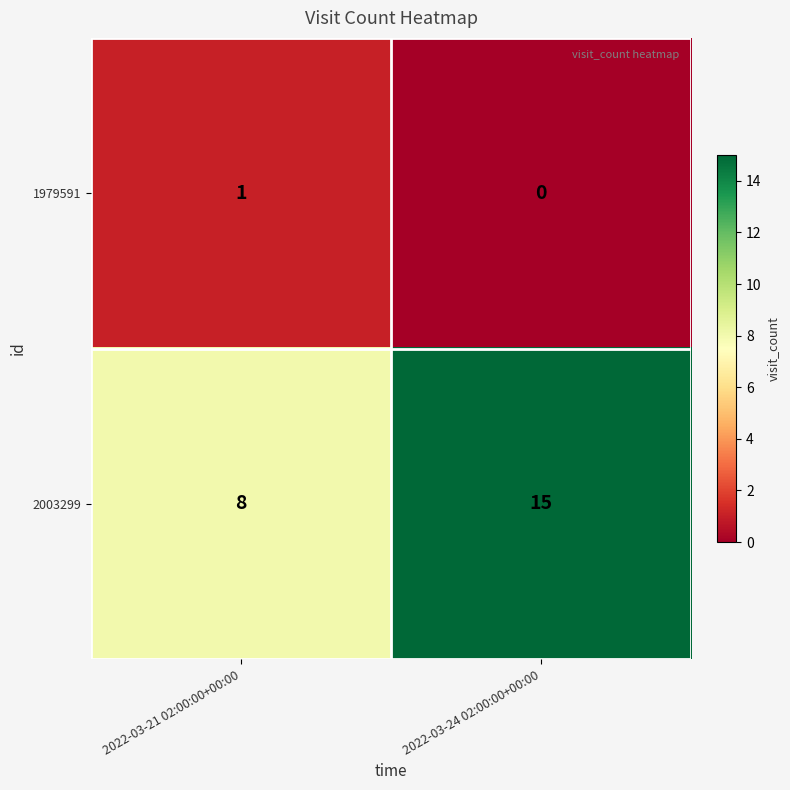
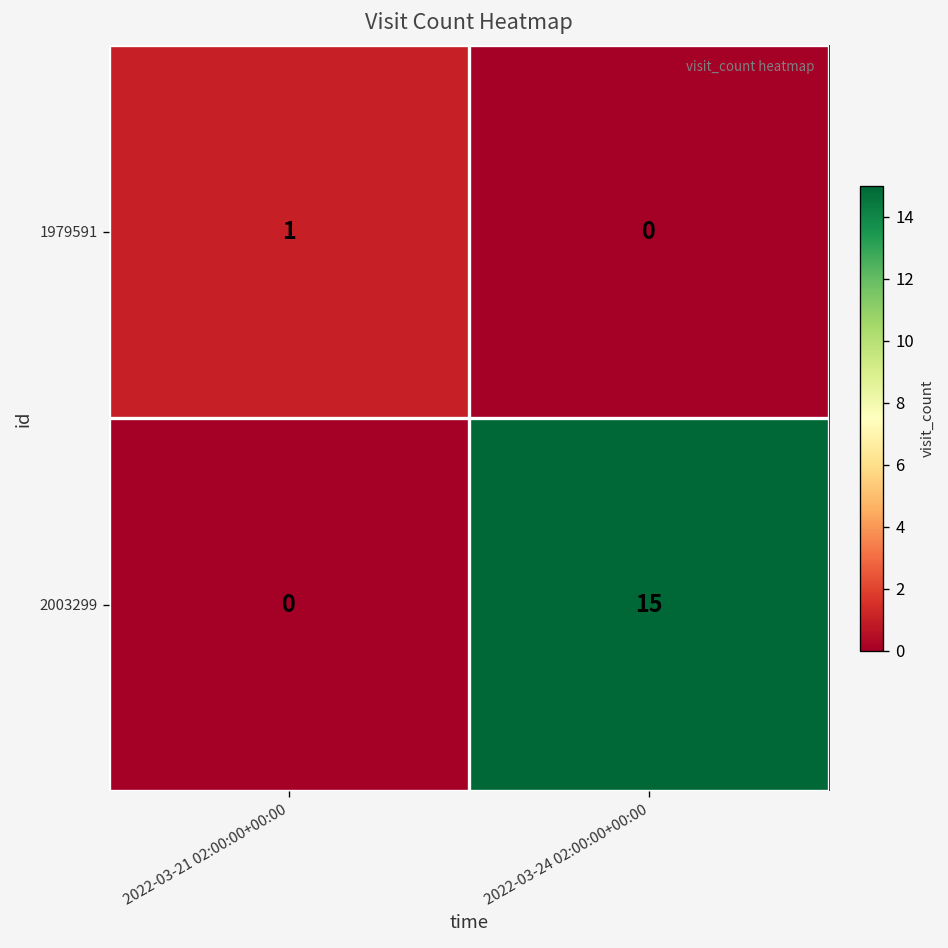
2003299, 2022-03-21 02:00:00+00:00: 8 -> 0
